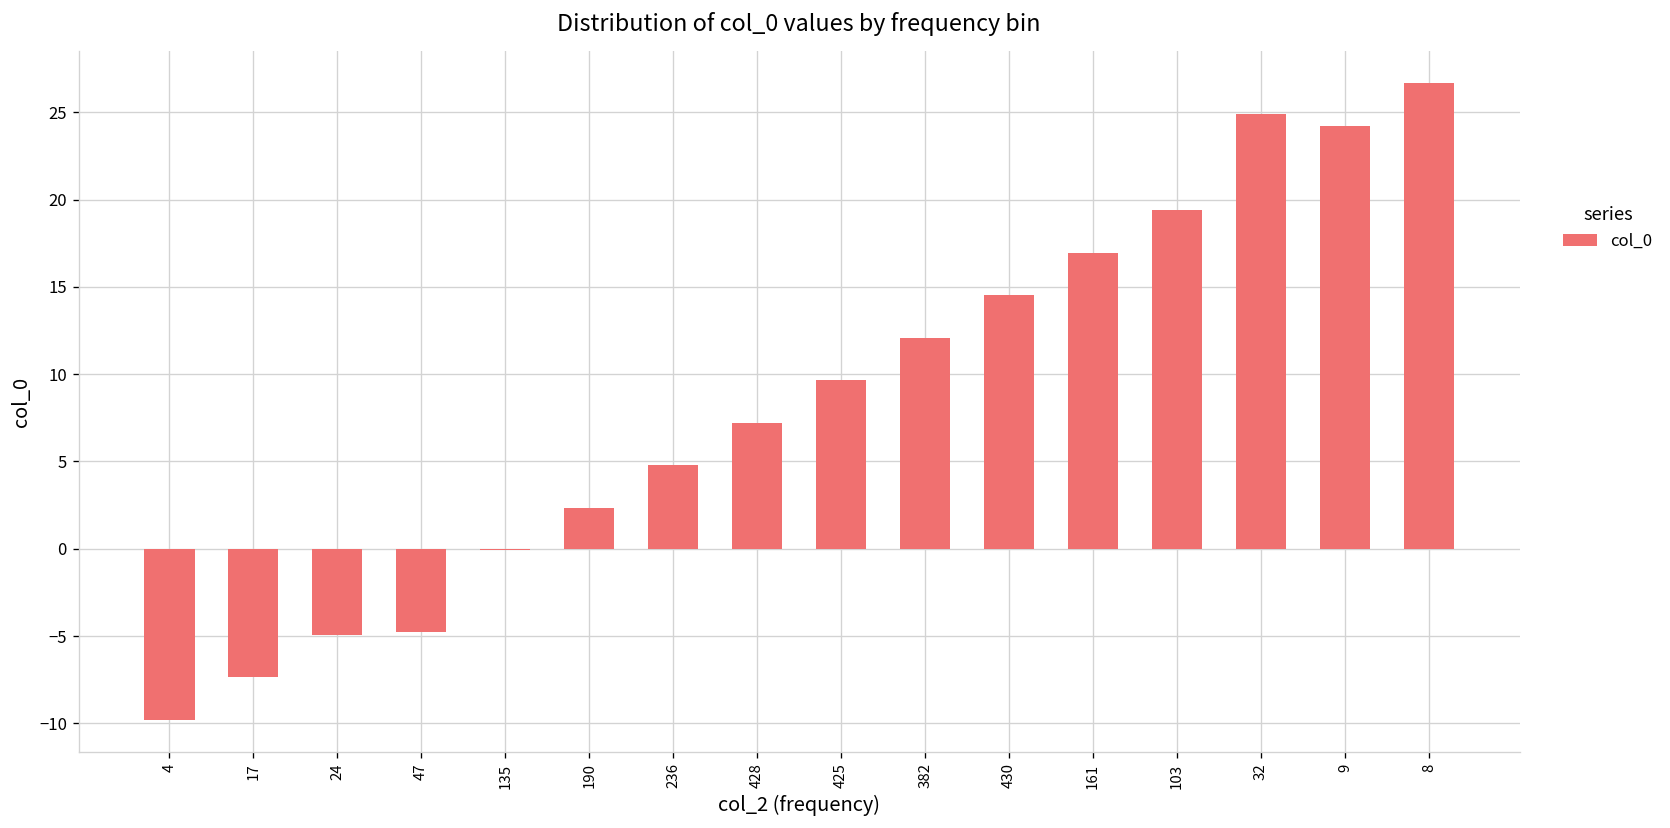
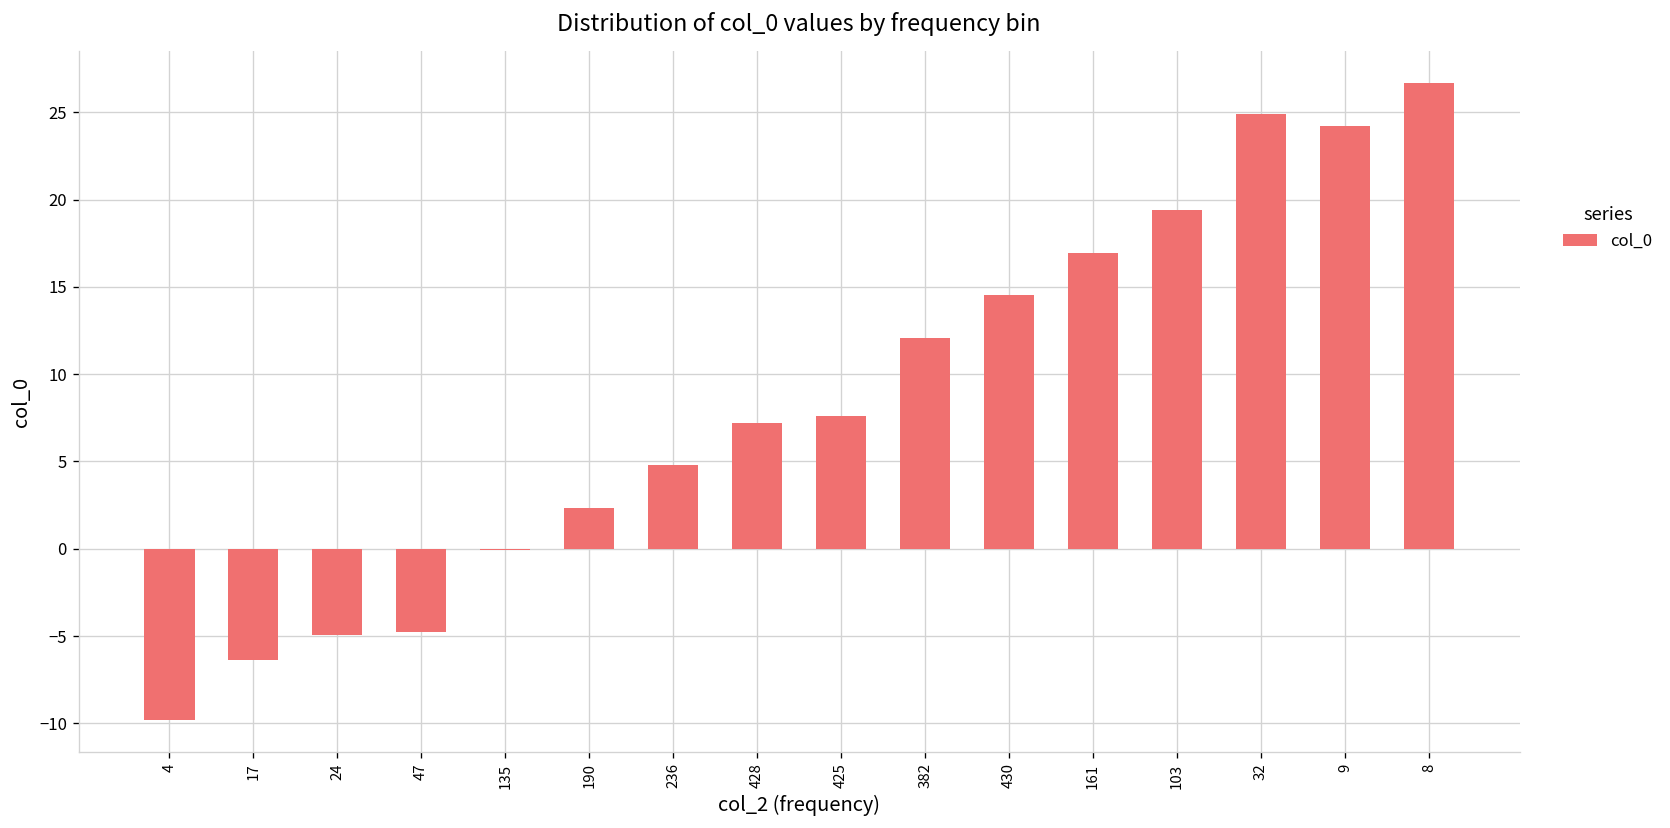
17: -7.4 -> -6.4
425: 9.7 -> 7.6
